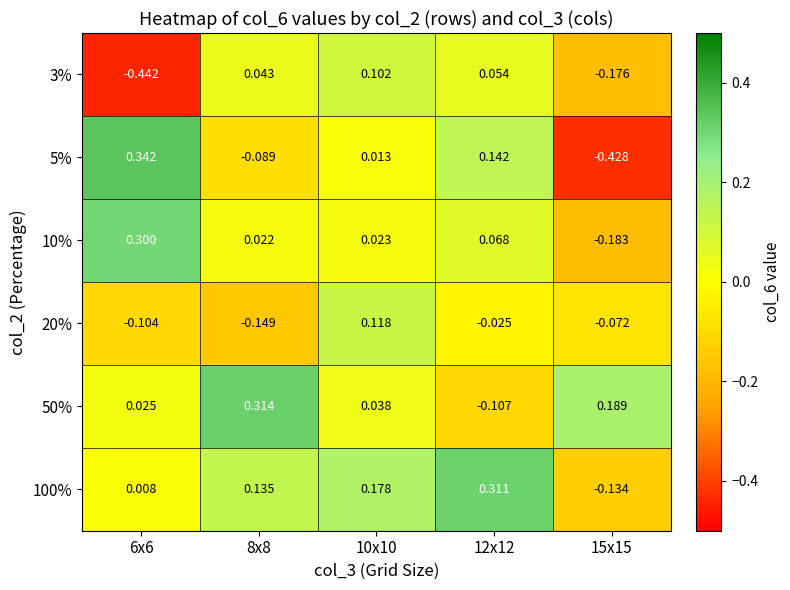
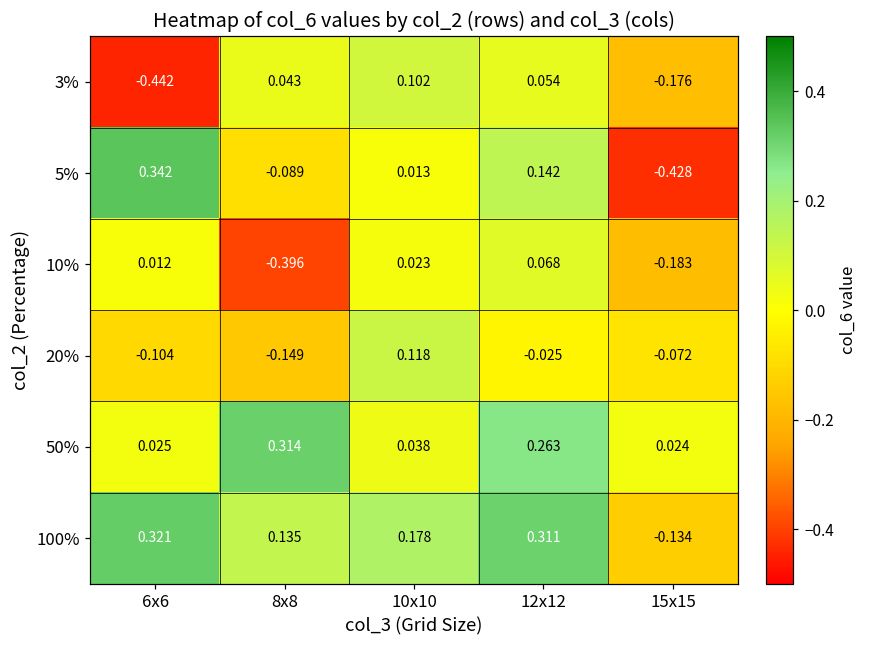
10%, 6x6: 0.300 -> 0.012
10%, 8x8: 0.022 -> -0.396
50%, 12x12: -0.107 -> 0.263
50%, 15x15: 0.189 -> 0.024
100%, 6x6: 0.008 -> 0.321
